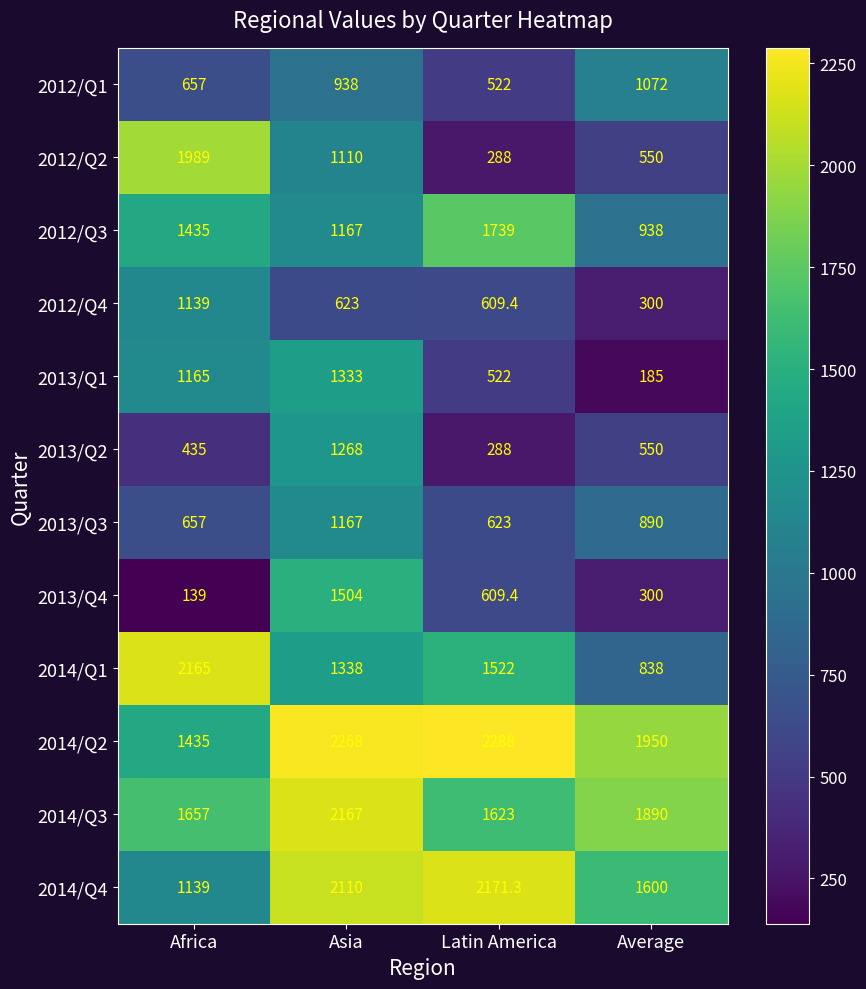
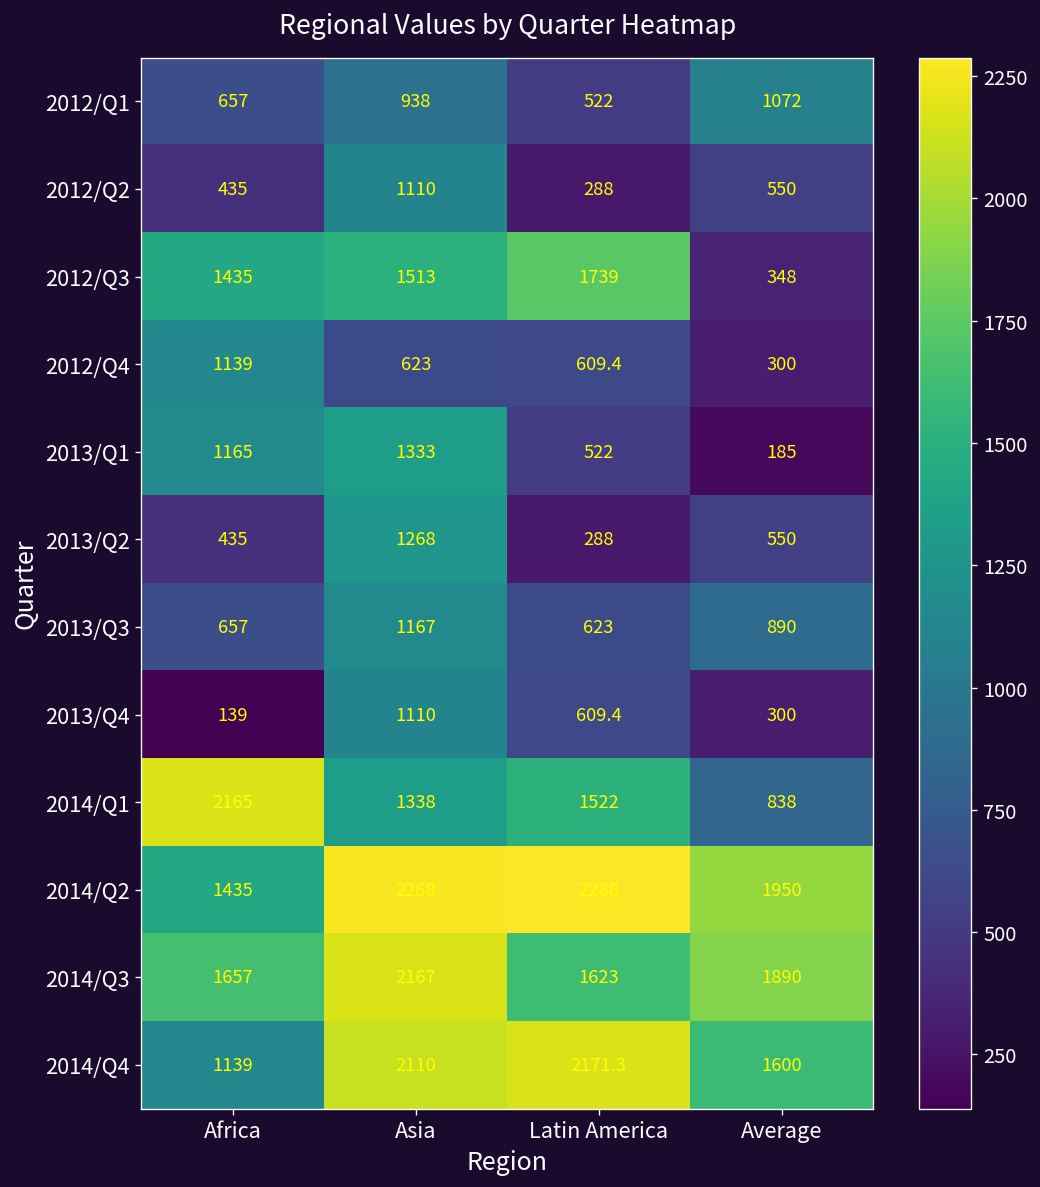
2012/Q2, Africa: 1989 -> 435
2012/Q3, Asia: 1167 -> 1513
2012/Q3, Average: 938 -> 348
2013/Q4, Asia: 1504 -> 1110
